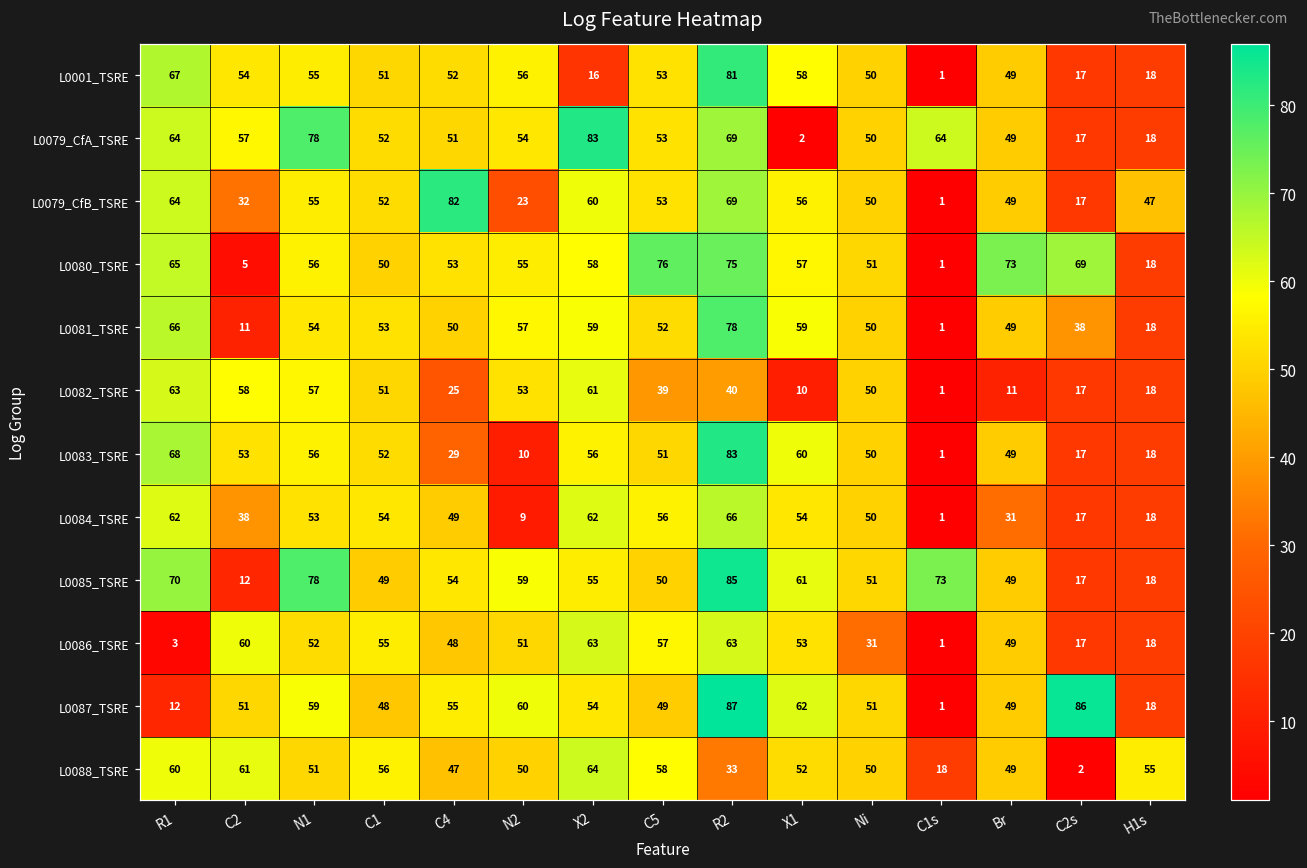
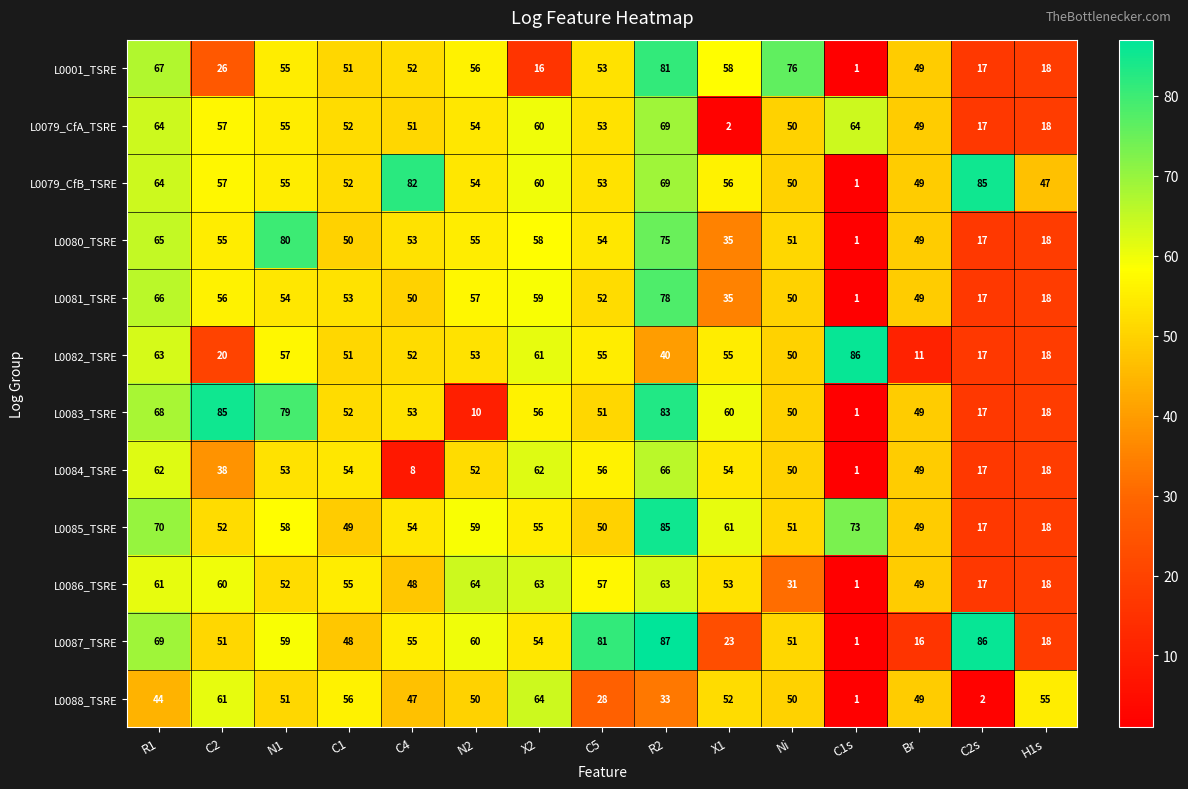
L0001_TSRE, C2: 54 -> 26
L0001_TSRE, Ni: 50 -> 76
L0079_CfA_TSRE, N1: 78 -> 55
L0079_CfA_TSRE, X2: 83 -> 60
L0079_CfB_TSRE, C2: 32 -> 57
L0079_CfB_TSRE, N2: 23 -> 54
L0079_CfB_TSRE, C2s: 17 -> 85
L0080_TSRE, C2: 5 -> 55
L0080_TSRE, N1: 56 -> 80
L0080_TSRE, C5: 76 -> 54
L0080_TSRE, X1: 57 -> 35
L0080_TSRE, Br: 73 -> 49
L0080_TSRE, C2s: 69 -> 17
L0081_TSRE, C2: 11 -> 56
L0081_TSRE, X1: 59 -> 35
L0081_TSRE, C2s: 38 -> 17
L0082_TSRE, C2: 58 -> 20
L0082_TSRE, C4: 25 -> 52
L0082_TSRE, C5: 39 -> 55
L0082_TSRE, X1: 10 -> 55
L0082_TSRE, C1s: 1 -> 86
L0083_TSRE, C2: 53 -> 85
L0083_TSRE, N1: 56 -> 79
L0083_TSRE, C4: 29 -> 53
L0084_TSRE, C4: 49 -> 8
L0084_TSRE, N2: 9 -> 52
L0084_TSRE, Br: 31 -> 49
L0085_TSRE, C2: 12 -> 52
L0085_TSRE, N1: 78 -> 58
L0086_TSRE, R1: 3 -> 61
L0086_TSRE, N2: 51 -> 64
L0087_TSRE, R1: 12 -> 69
L0087_TSRE, C5: 49 -> 81
L0087_TSRE, X1: 62 -> 23
L0087_TSRE, Br: 49 -> 16
L0088_TSRE, R1: 60 -> 44
L0088_TSRE, C5: 58 -> 28
L0088_TSRE, C1s: 18 -> 1
